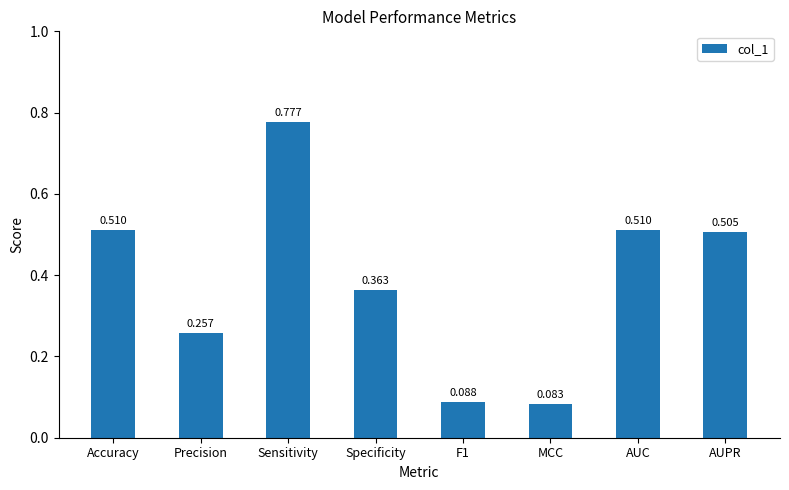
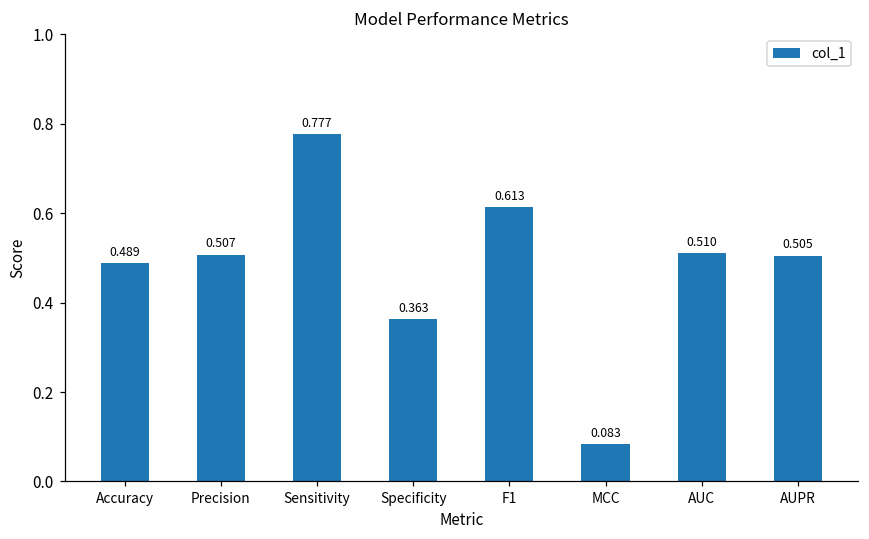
Accuracy: 0.510 -> 0.489
Precision: 0.257 -> 0.507
F1: 0.088 -> 0.613
